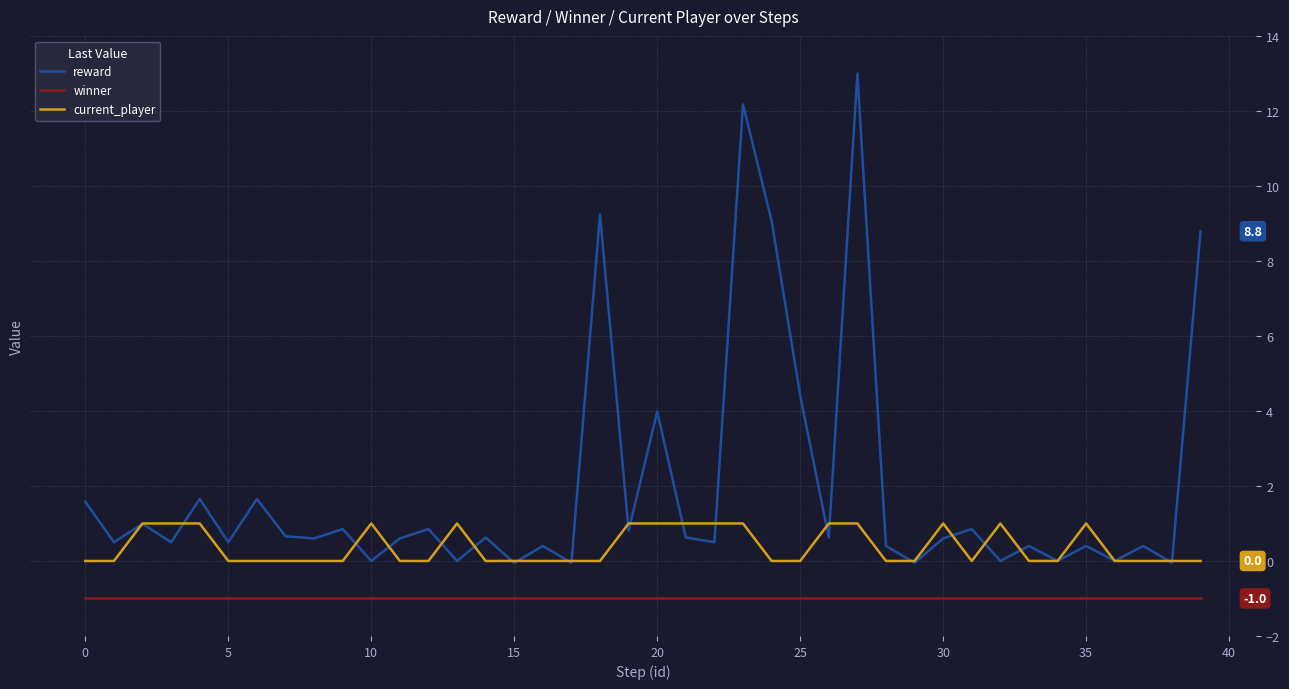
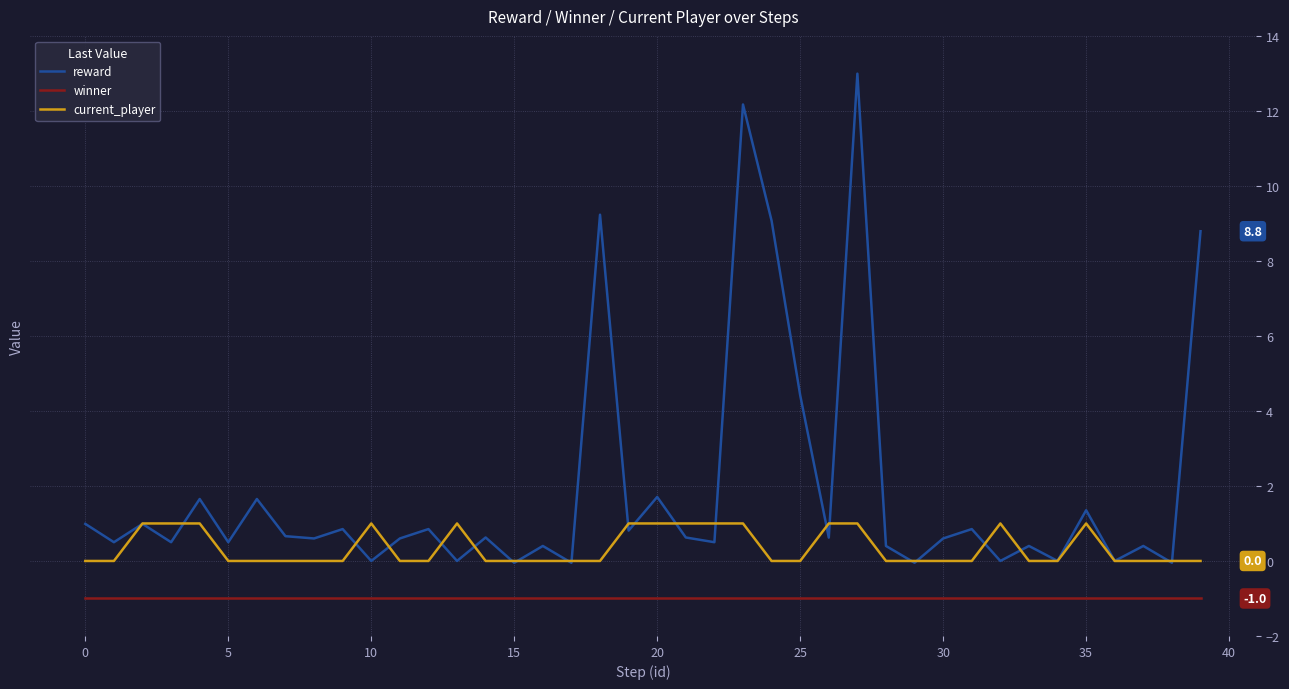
reward, 0: 1.6 -> 1.0
reward, 20: 4.0 -> 1.7
current_player, 30: 1 -> 0
reward, 35: 0.4 -> 1.4
